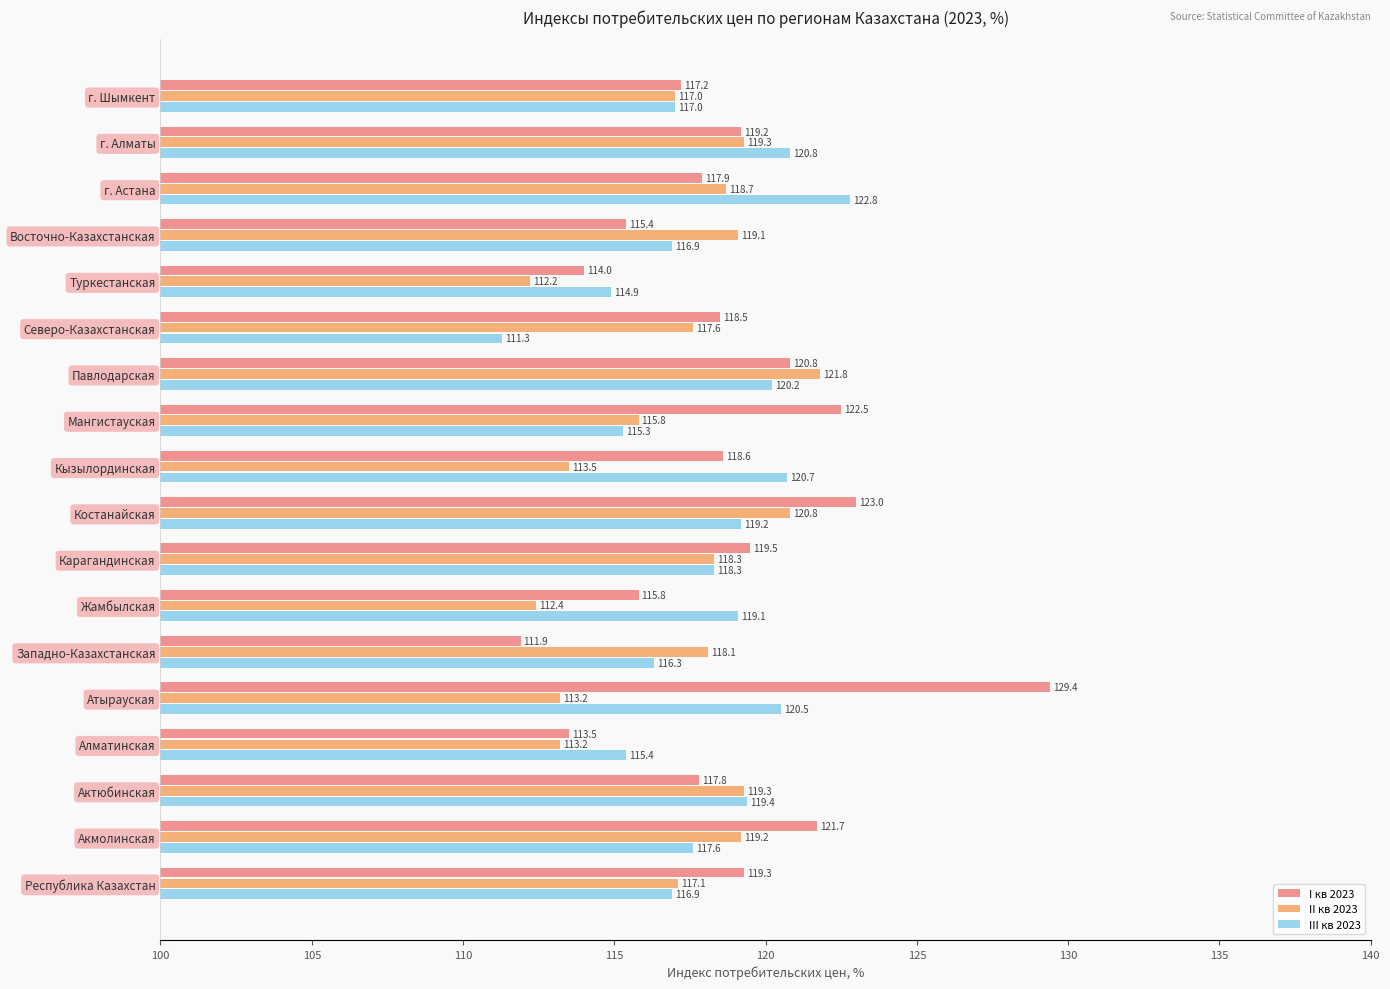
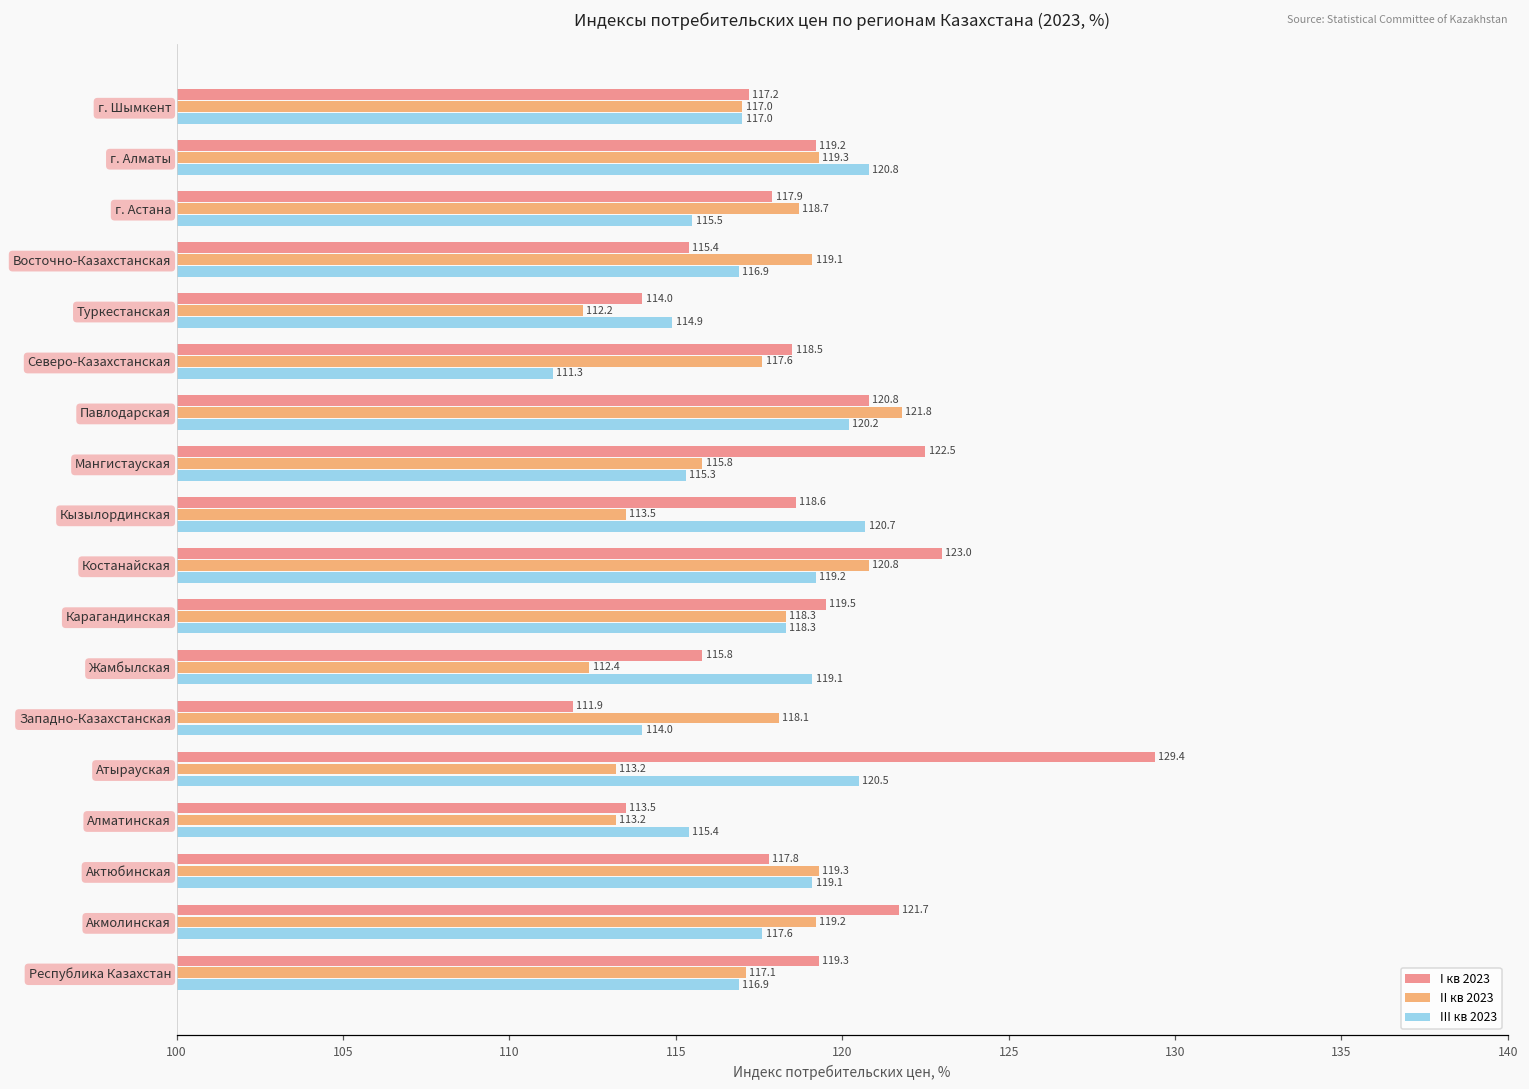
III кв 2023, г. Астана: 122.8 -> 115.5
III кв 2023, Западно-Казахстанская: 116.3 -> 114.0
III кв 2023, Актюбинская: 119.4 -> 119.1
